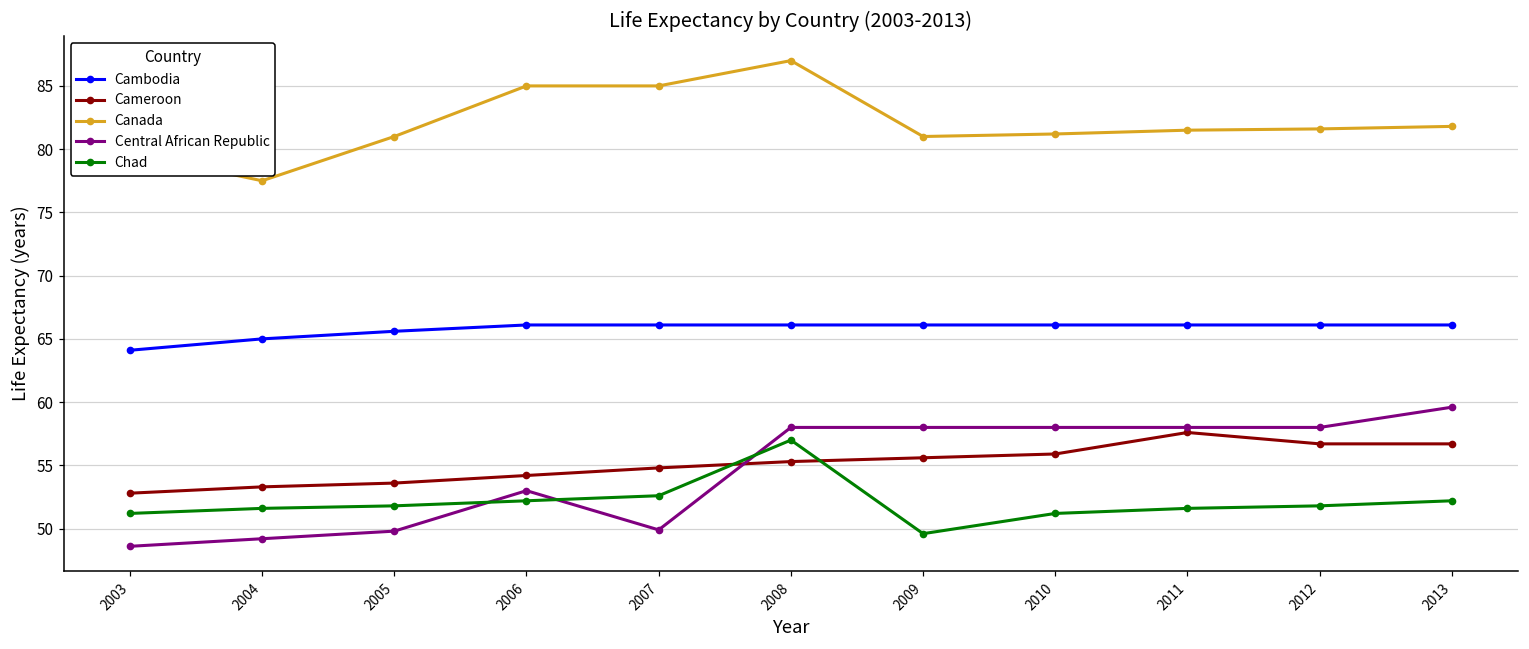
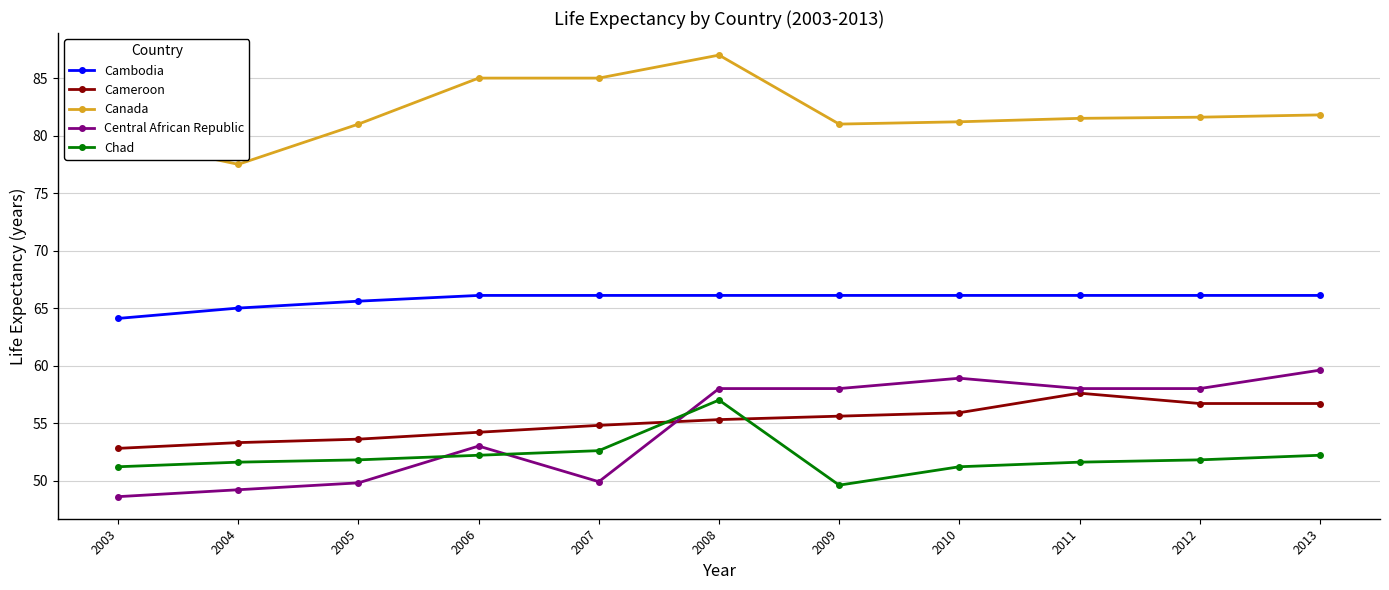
Central African Republic, 2010: 58.0 -> 58.9
